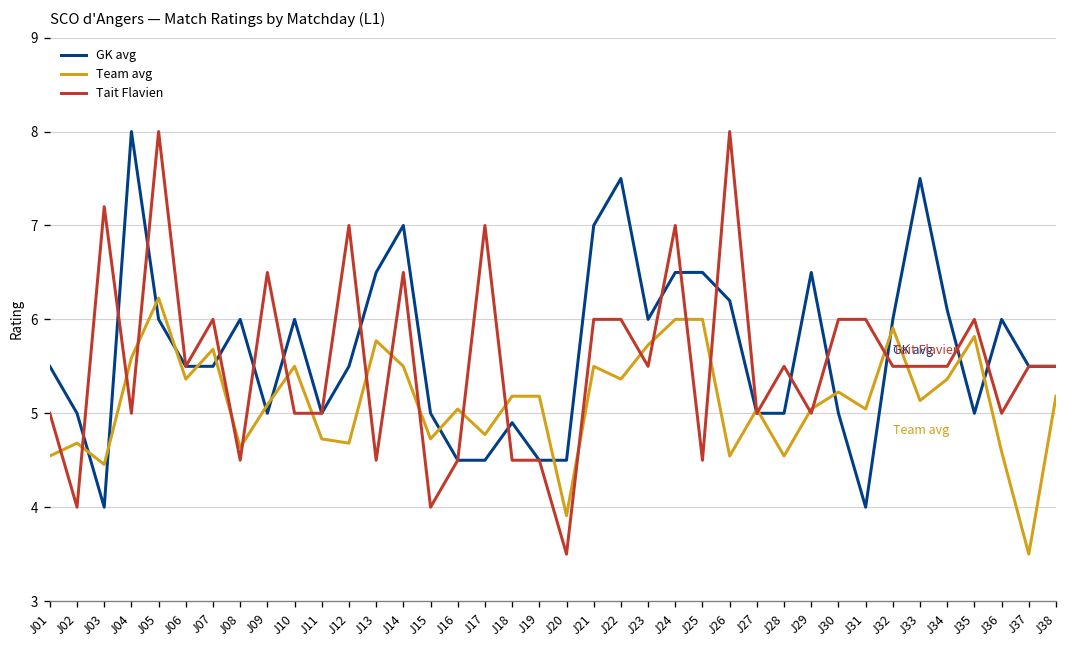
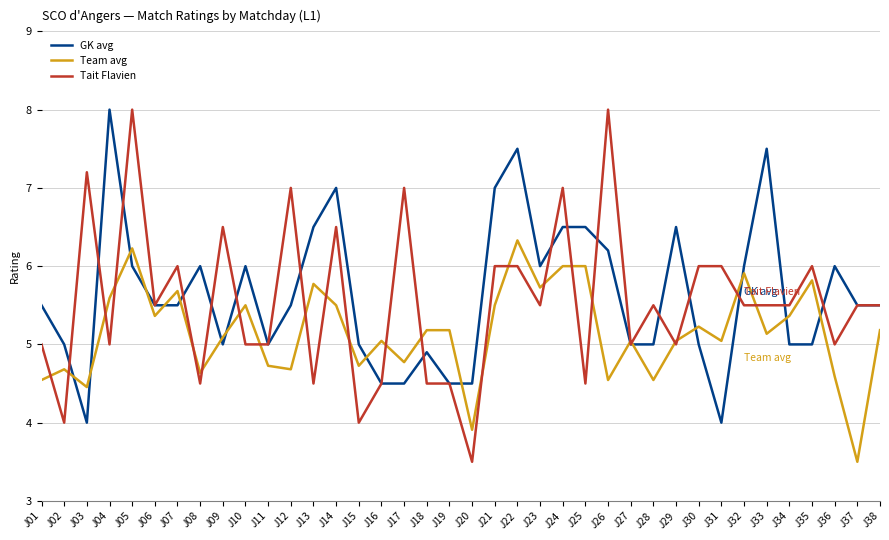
Team avg, J22: 5.4 -> 6.3
GK avg, J34: 6.1 -> 5.0
